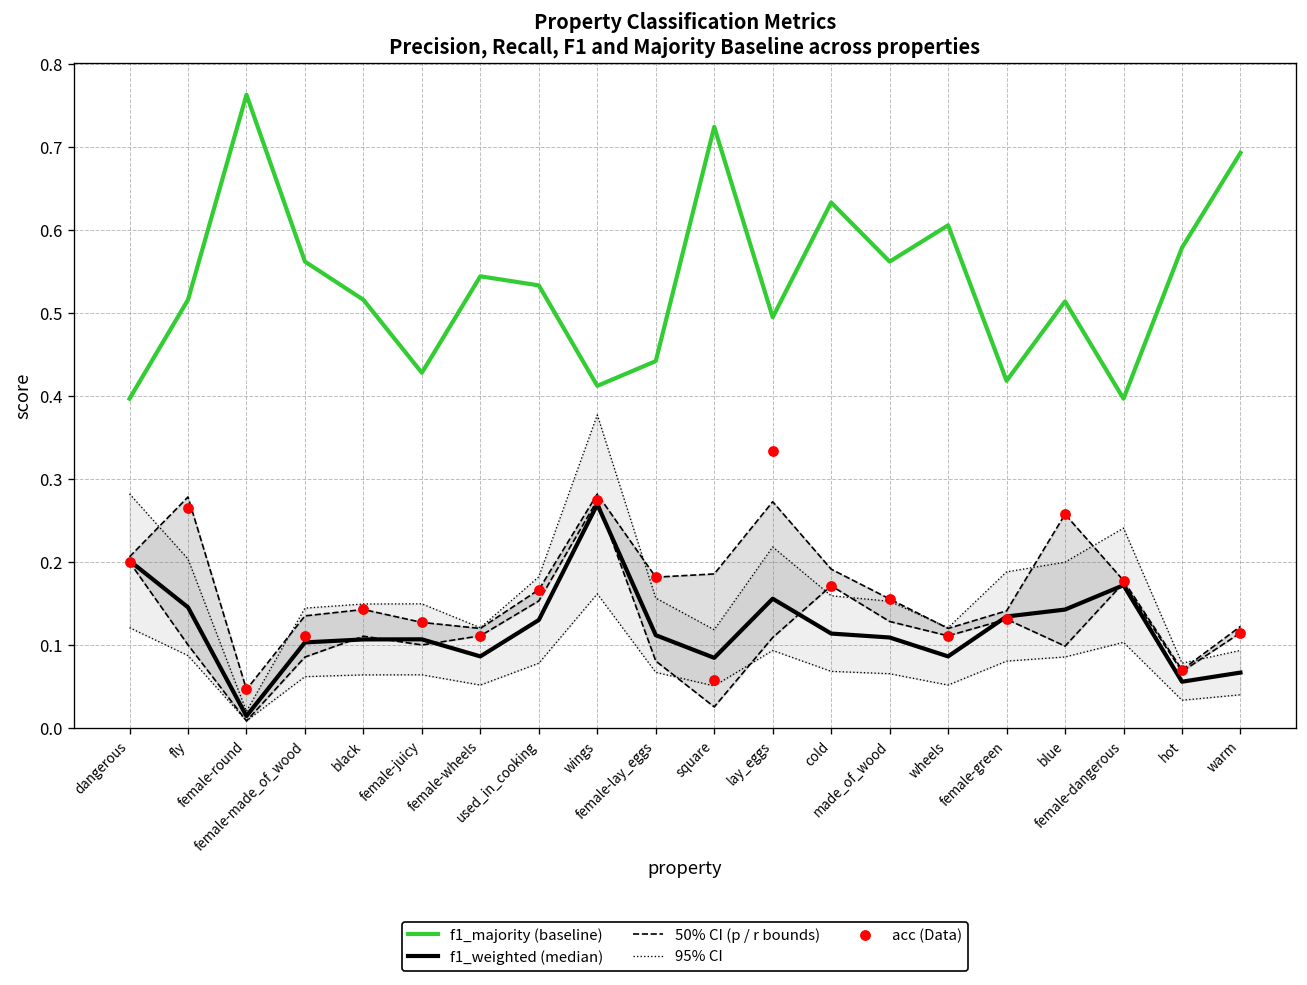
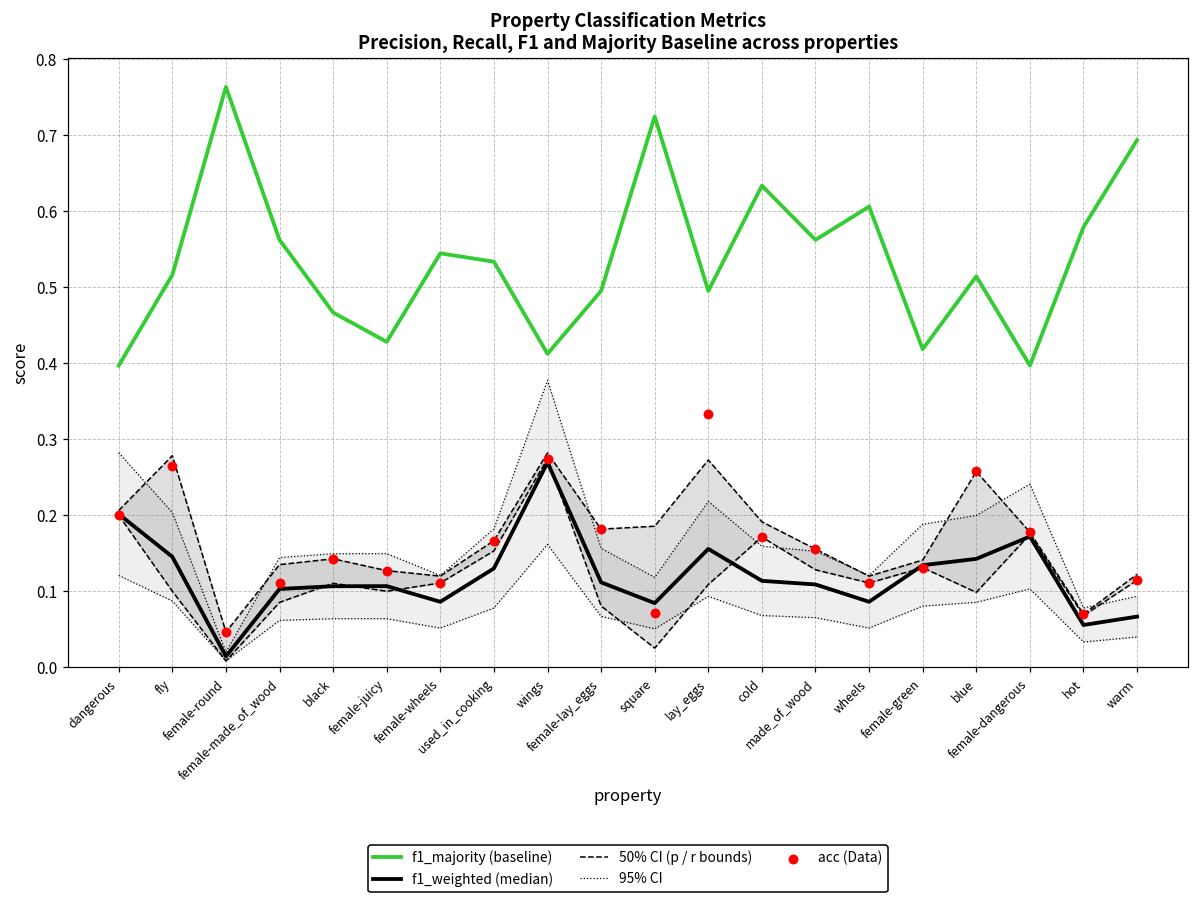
f1_majority (baseline), black: 0.52 -> 0.47
f1_majority (baseline), female-lay_eggs: 0.44 -> 0.49
acc (Data), square: 0.06 -> 0.07
